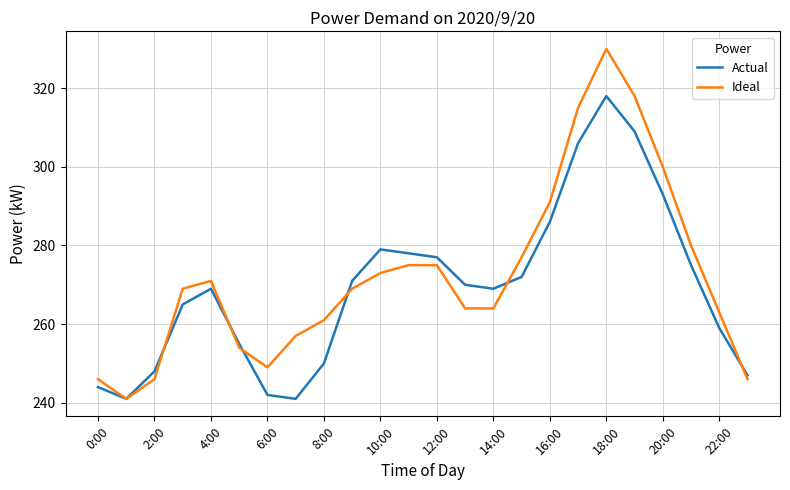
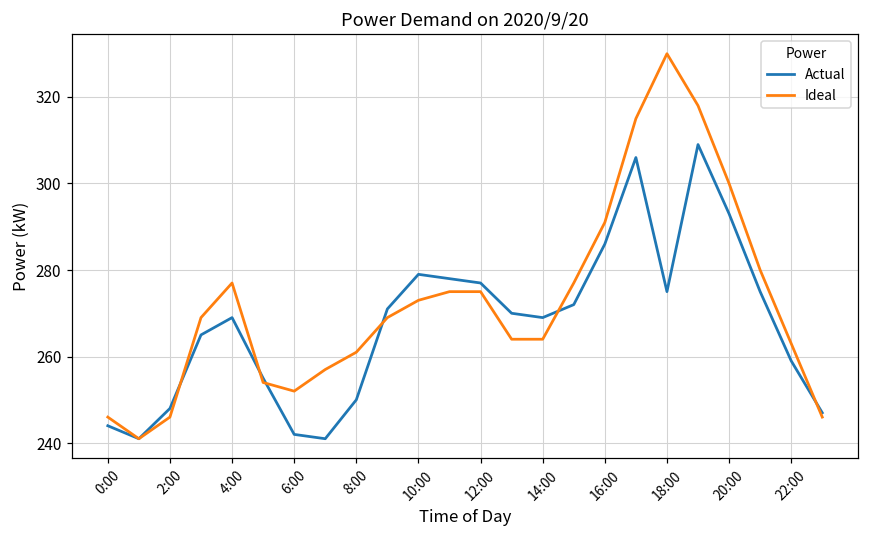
Ideal, 4:00: 271 -> 277
Ideal, 6:00: 249 -> 252
Actual, 18:00: 318 -> 275
